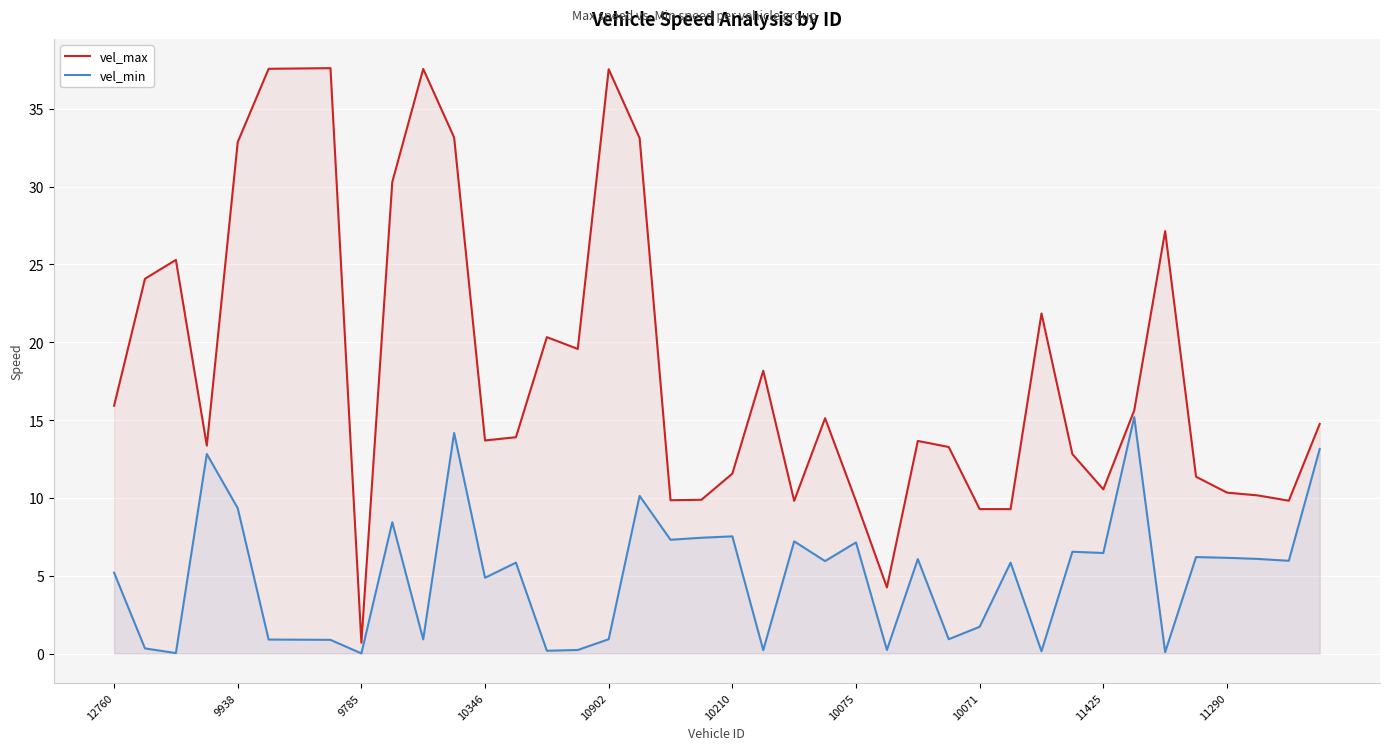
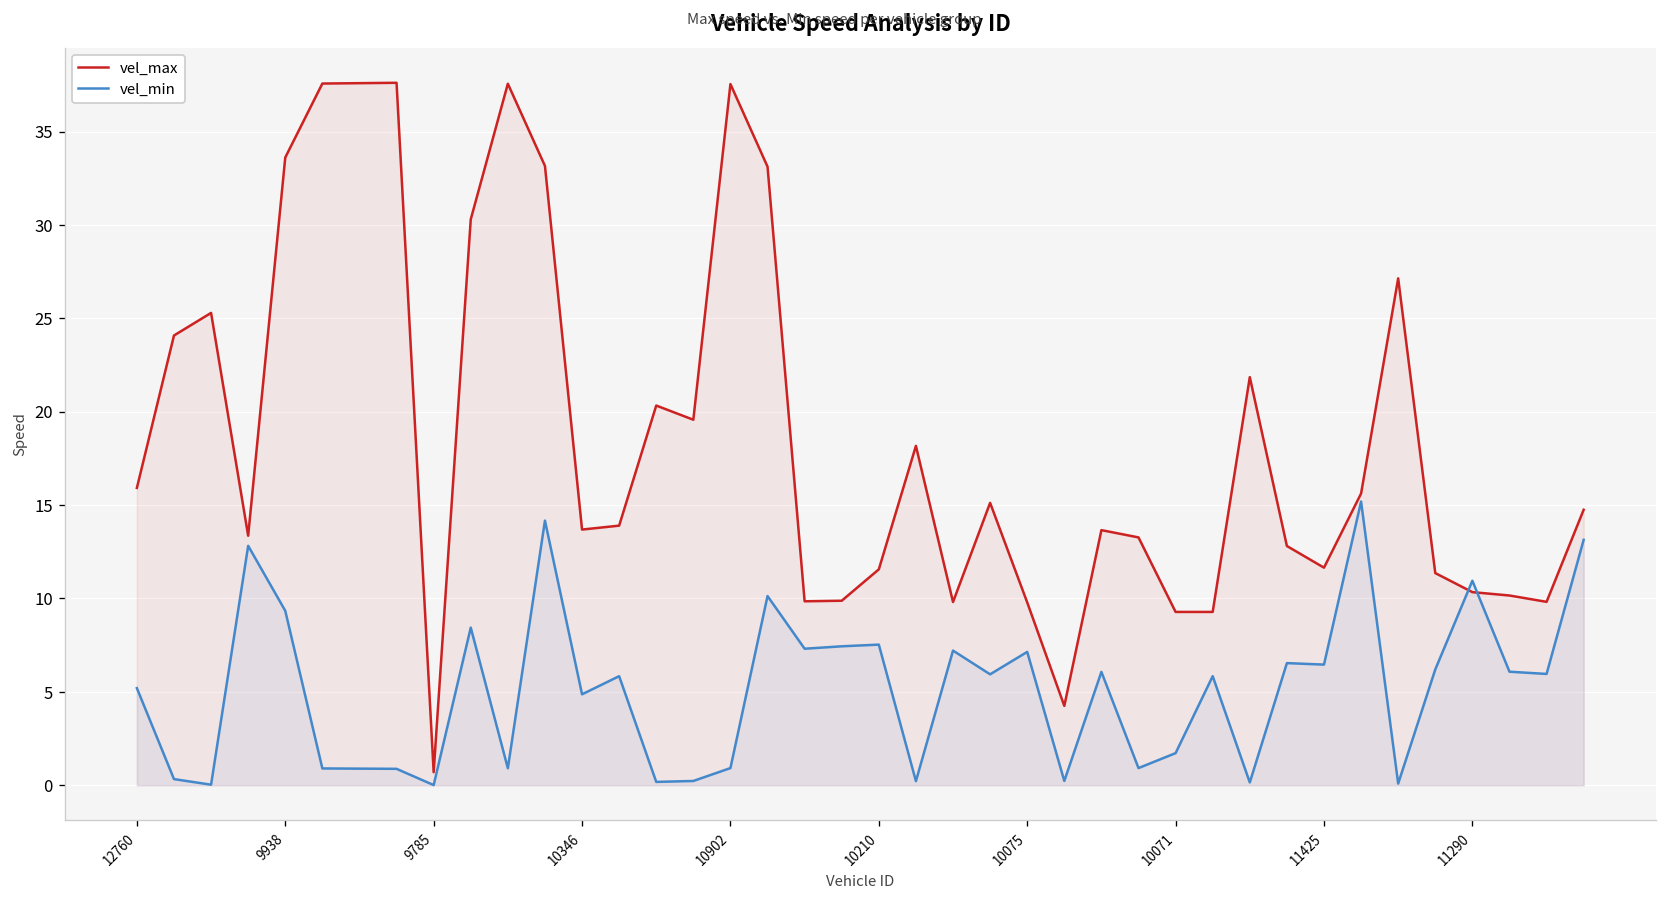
vel_max, 9938: 32.9 -> 33.6
vel_max, 11425: 10.6 -> 11.7
vel_min, 11290: 6.2 -> 11.0
